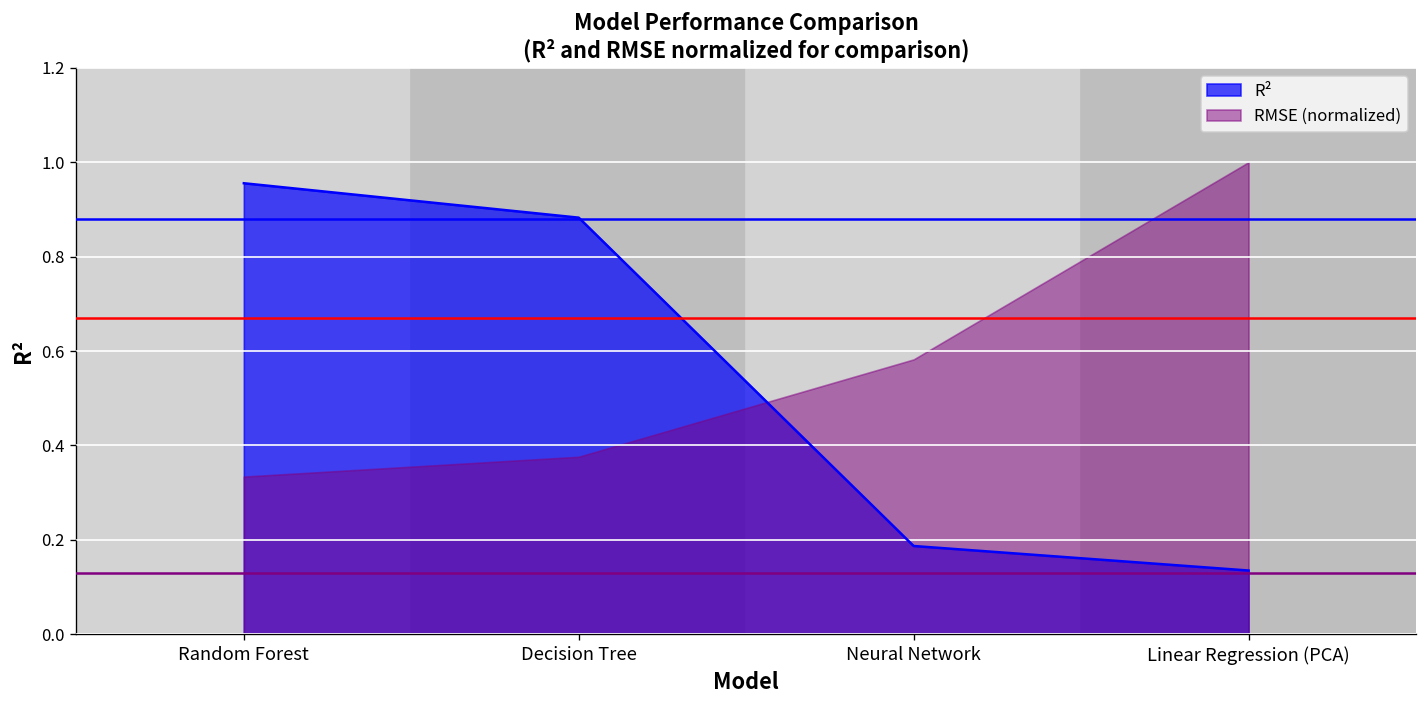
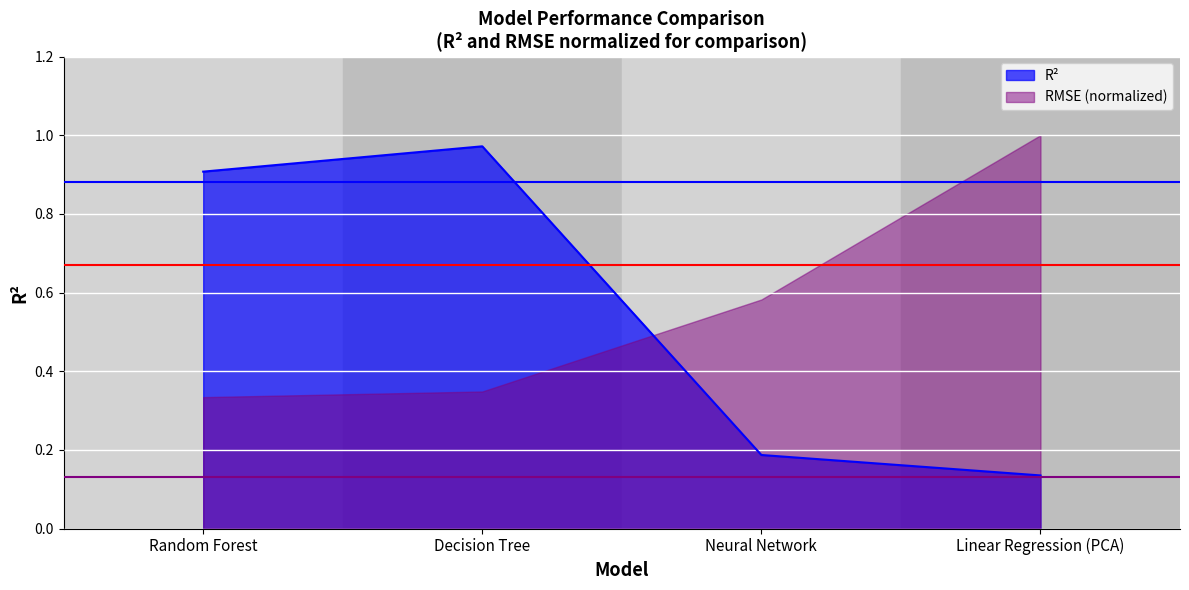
R², Random Forest: 0.96 -> 0.91
R², Decision Tree: 0.88 -> 0.97
RMSE (normalized), Decision Tree: 0.38 -> 0.35
